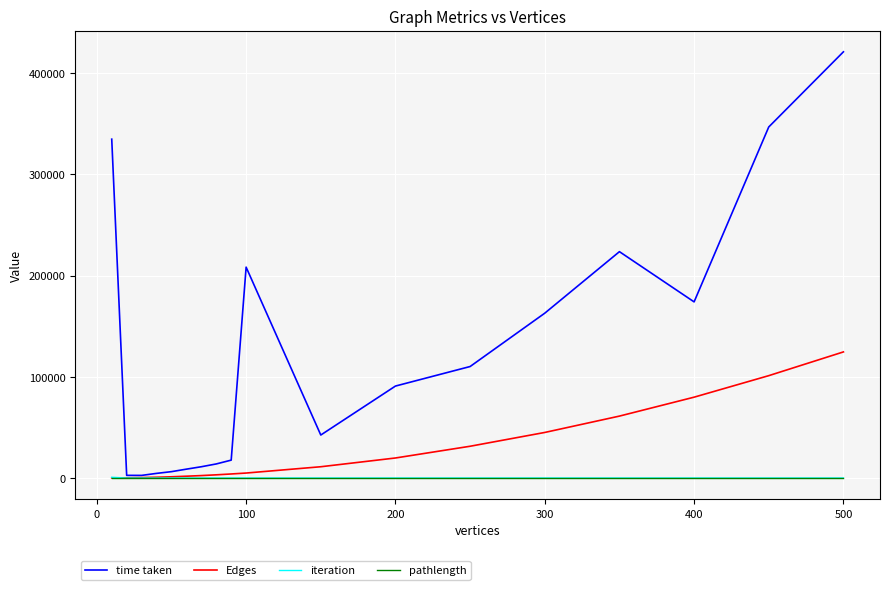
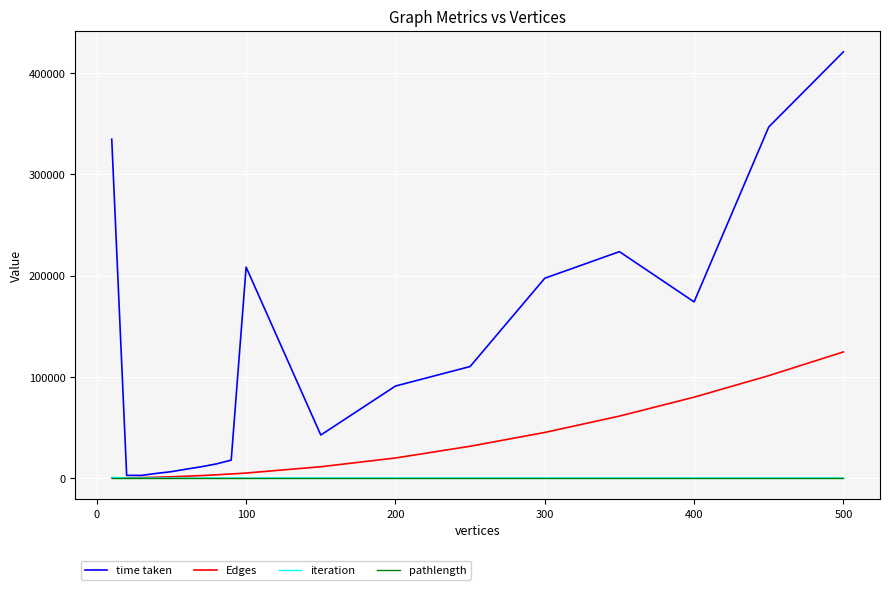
time taken, 300: 163000 -> 197000
